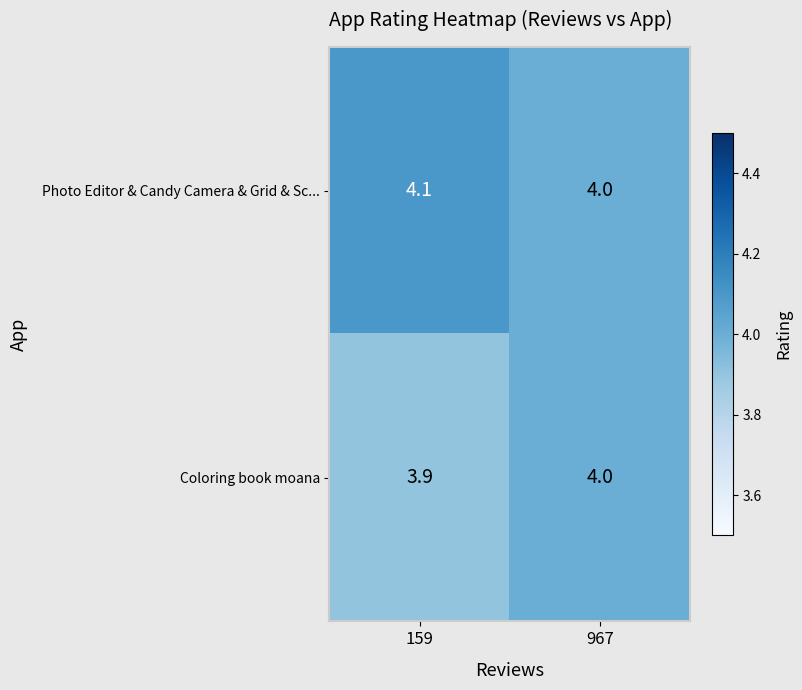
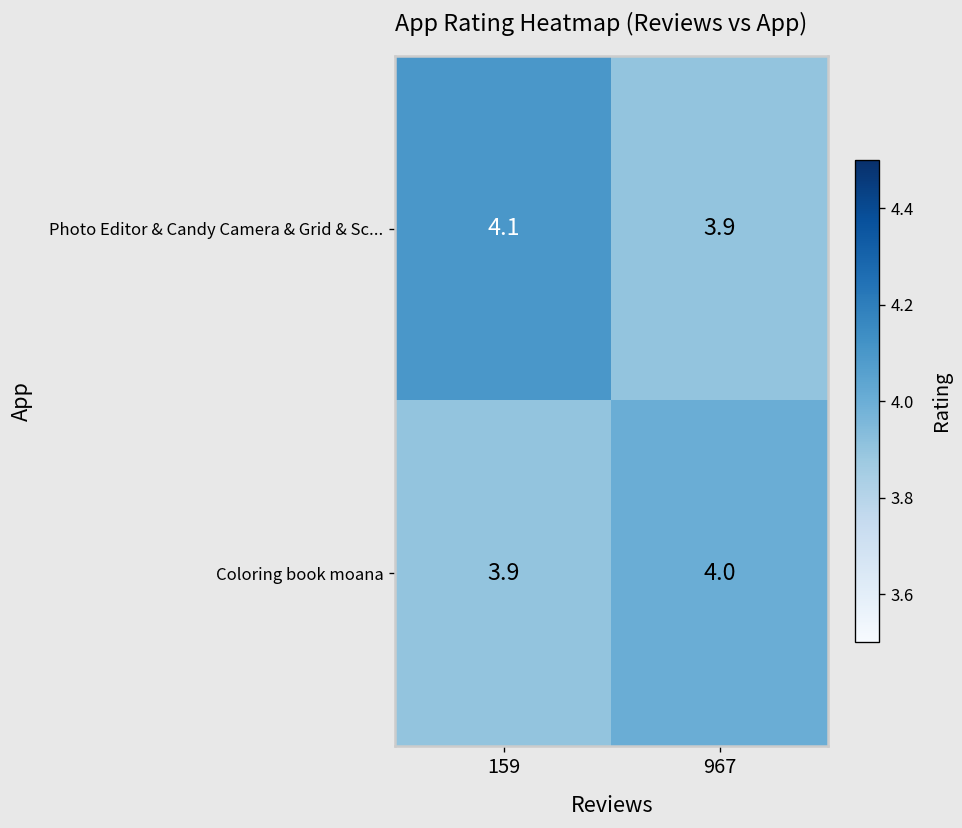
Photo Editor & Candy Camera & Grid & Sc..., 967: 4.0 -> 3.9
